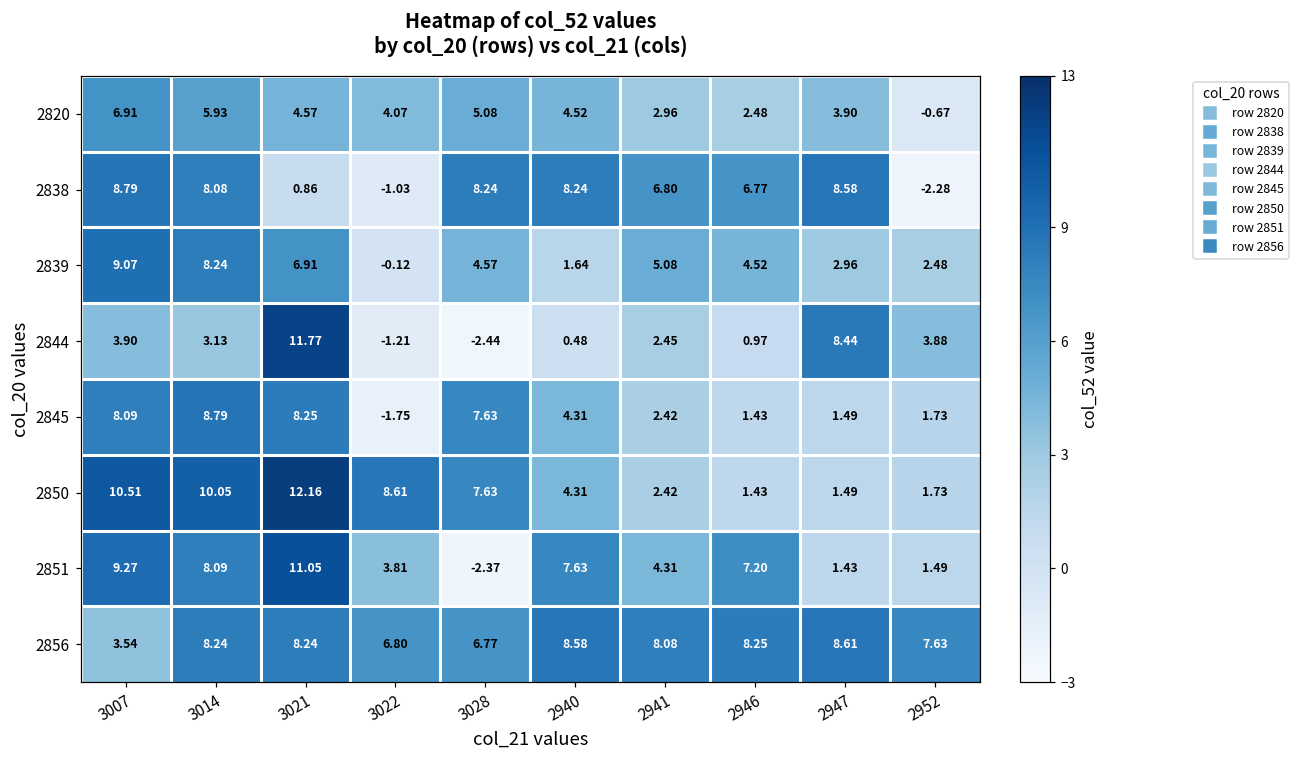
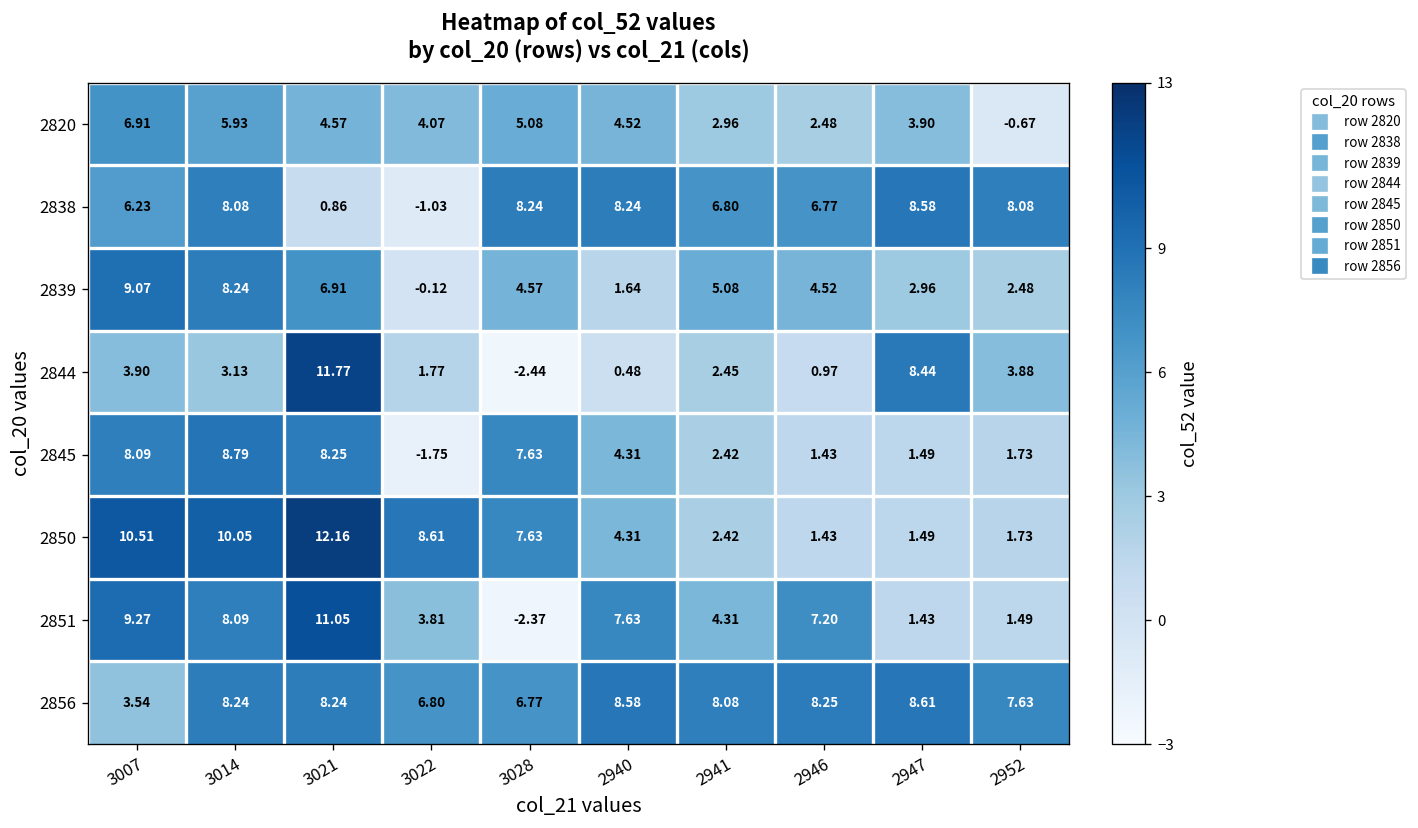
2838, 3007: 8.79 -> 6.23
2838, 2952: -2.28 -> 8.08
2844, 3022: -1.21 -> 1.77
